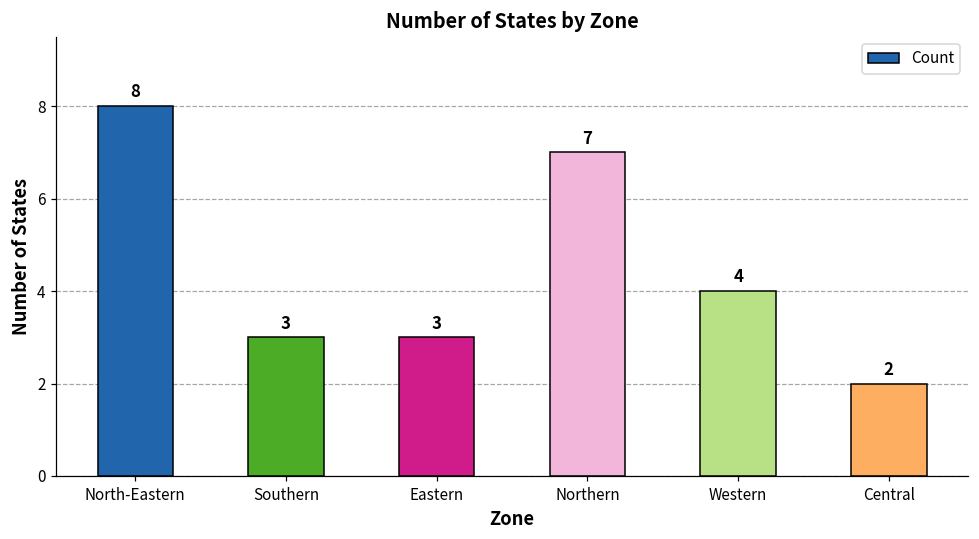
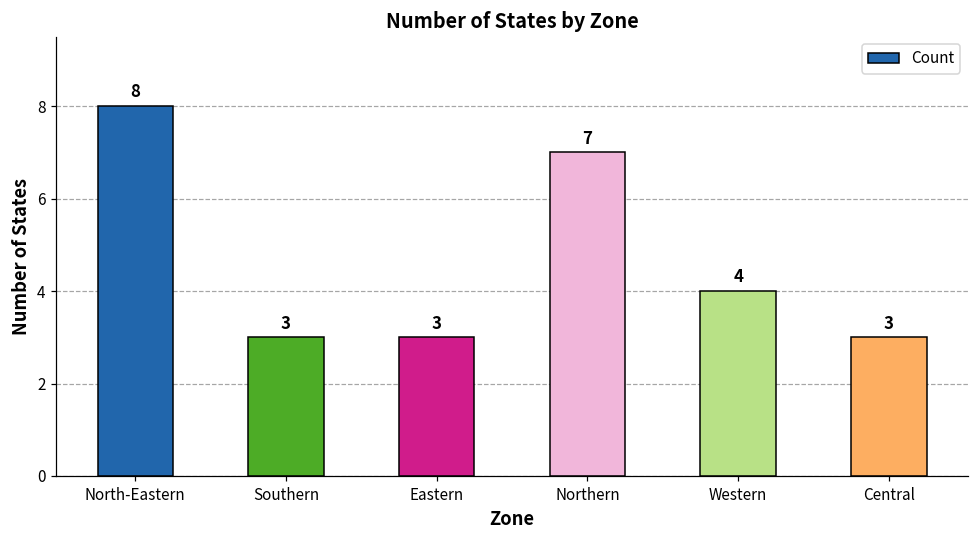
Central: 2 -> 3
